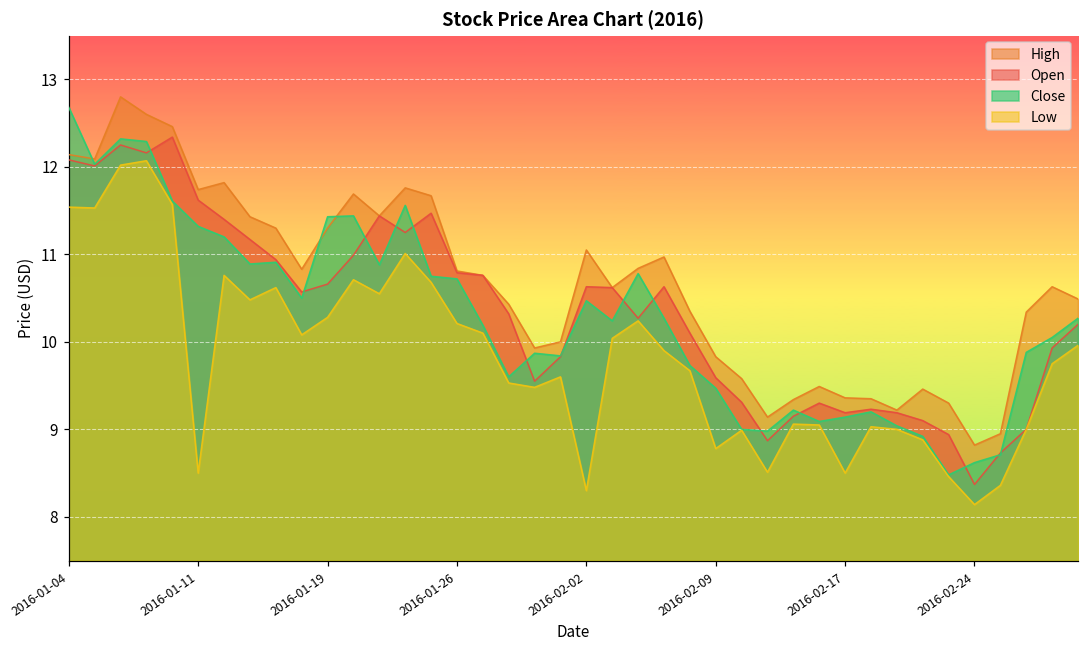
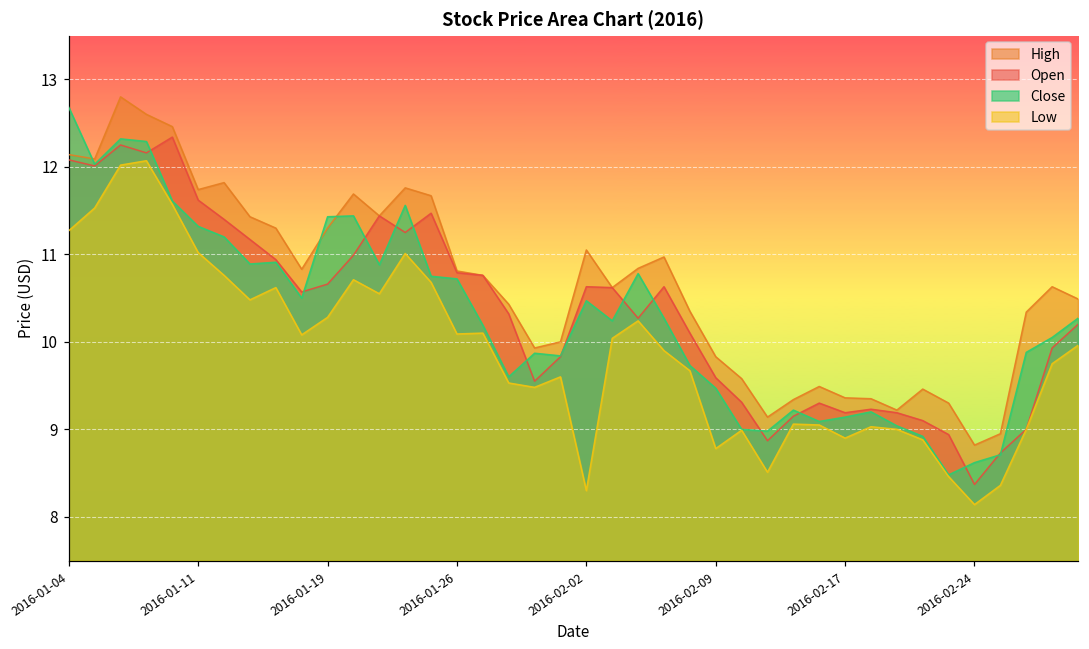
Low, 2016-01-04: 11.5 -> 11.3
Low, 2016-01-11: 8.5 -> 11.0
Low, 2016-01-26: 10.2 -> 10.1
Low, 2016-02-17: 8.5 -> 8.9
